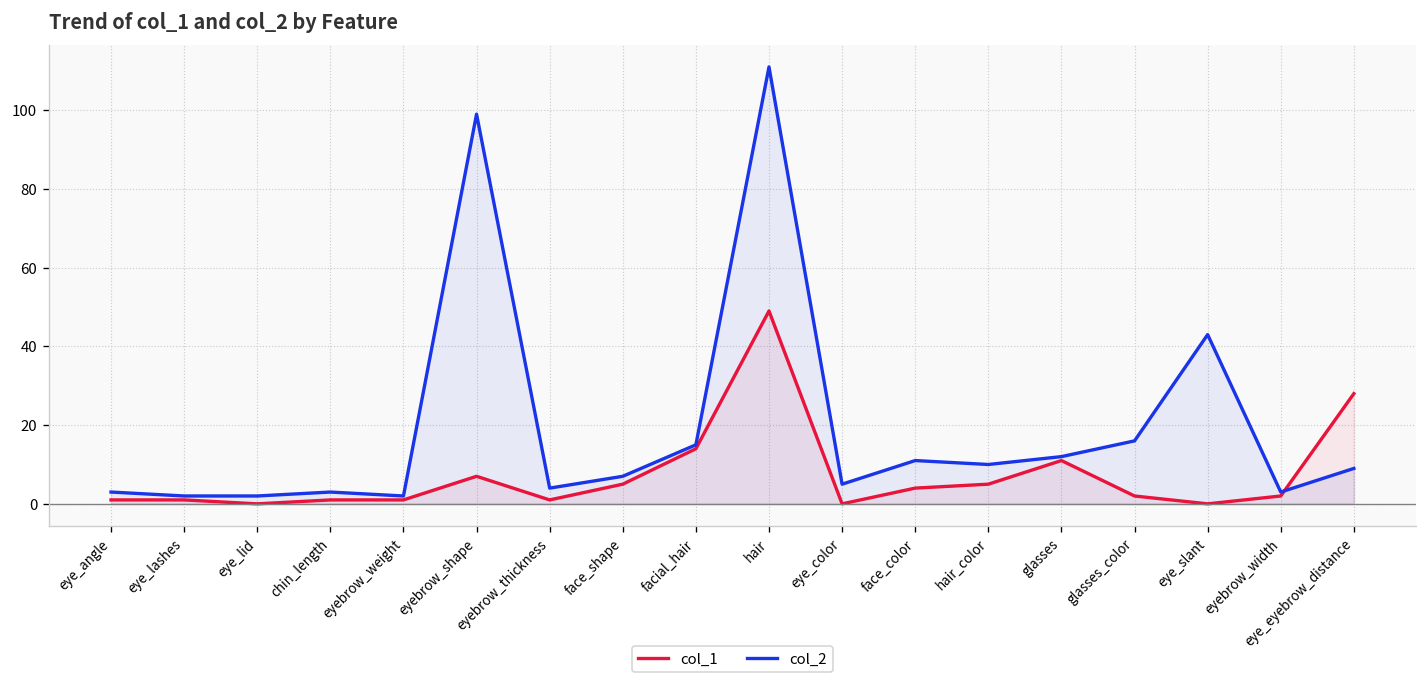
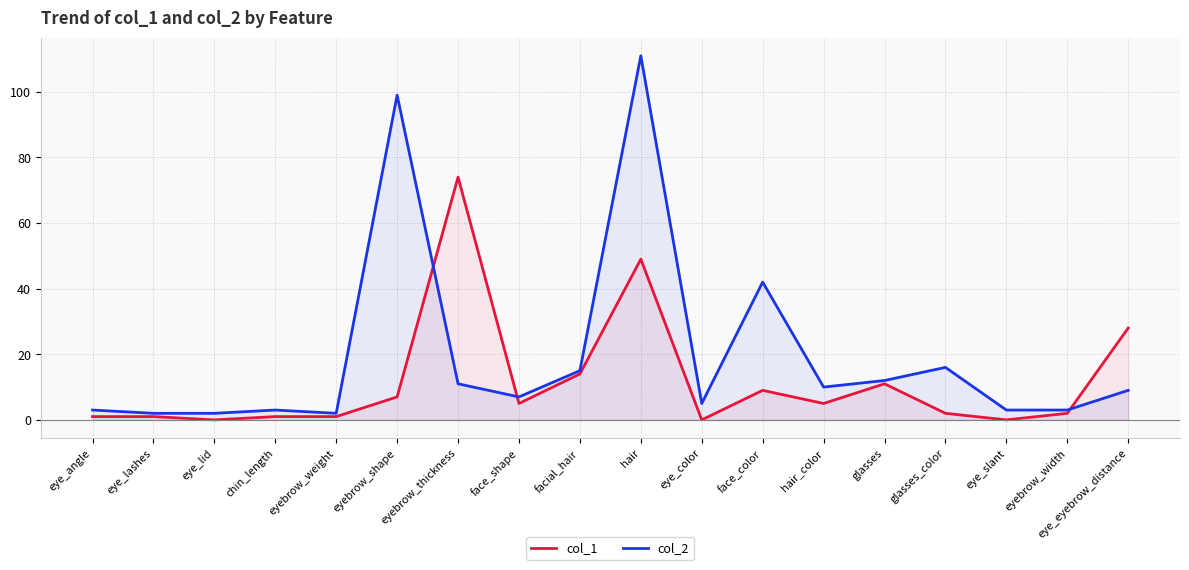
col_1, eyebrow_thickness: 1 -> 74
col_2, eyebrow_thickness: 4 -> 11
col_1, face_color: 4 -> 9
col_2, face_color: 11 -> 42
col_2, eye_slant: 43 -> 3
